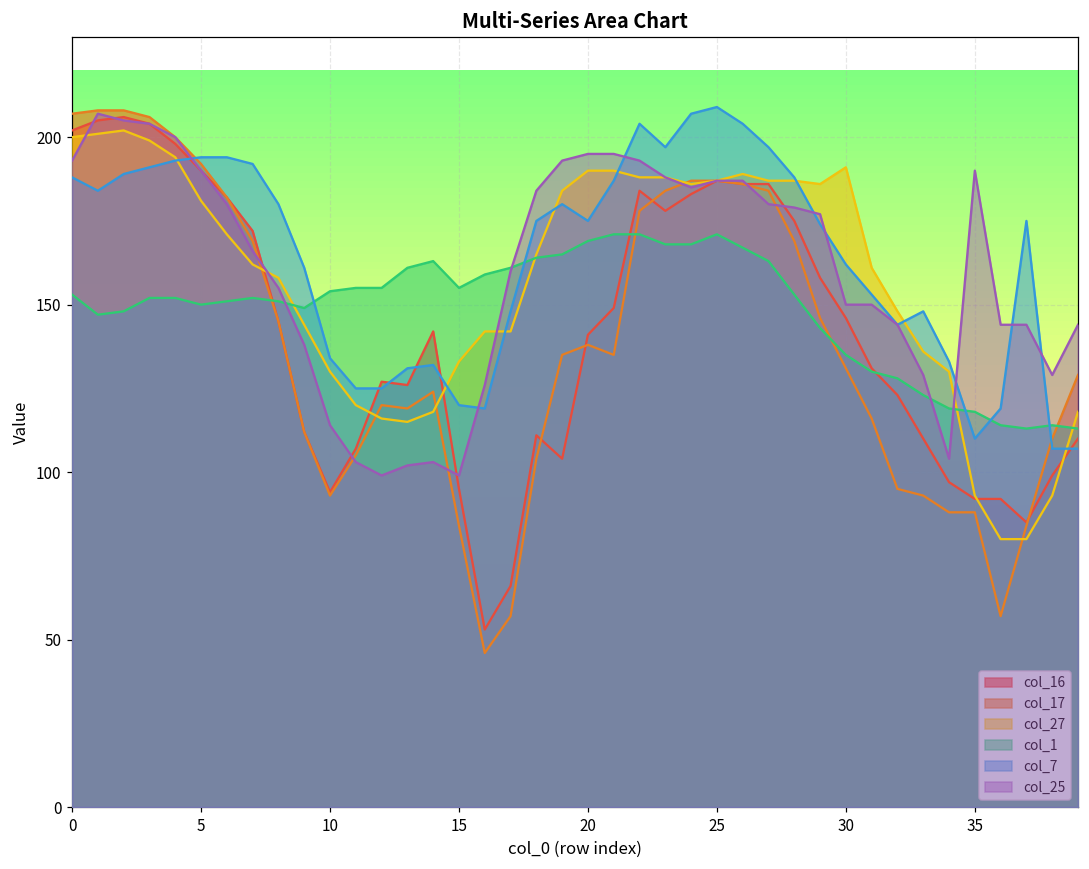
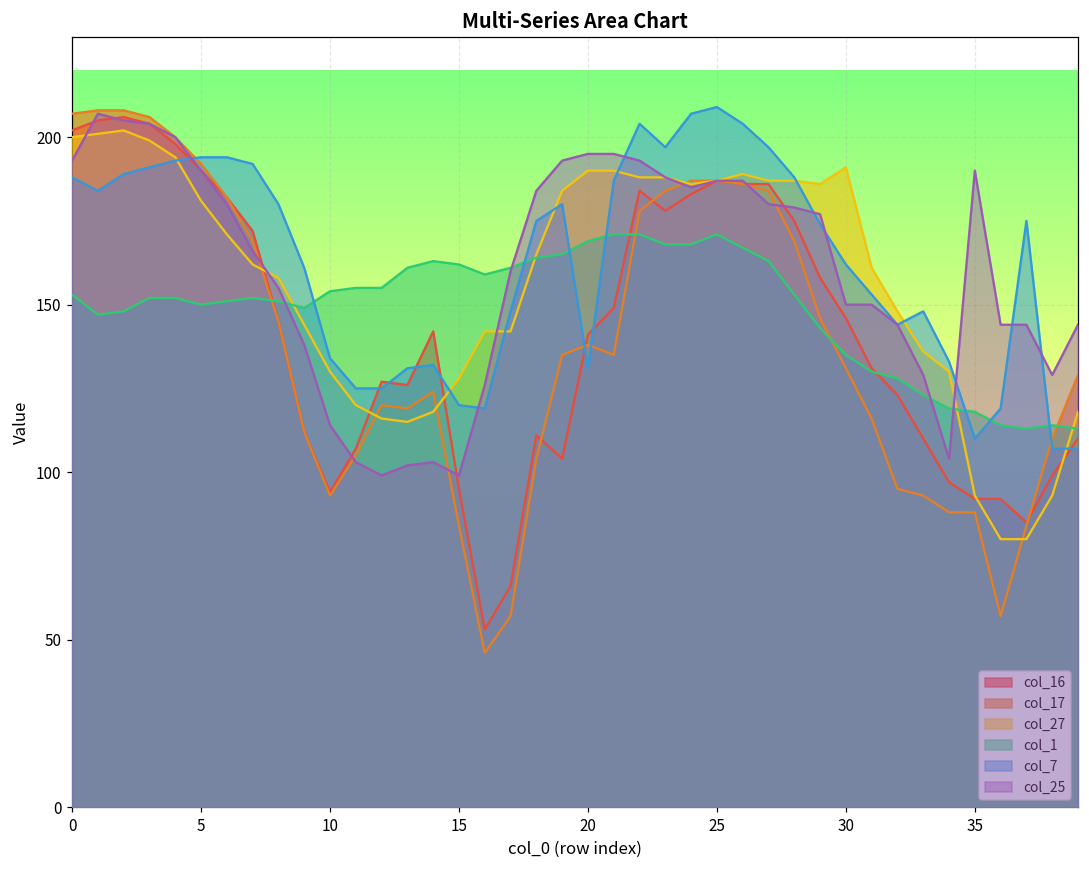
col_27, 15: 133 -> 128
col_1, 15: 155 -> 162
col_7, 20: 175 -> 131
